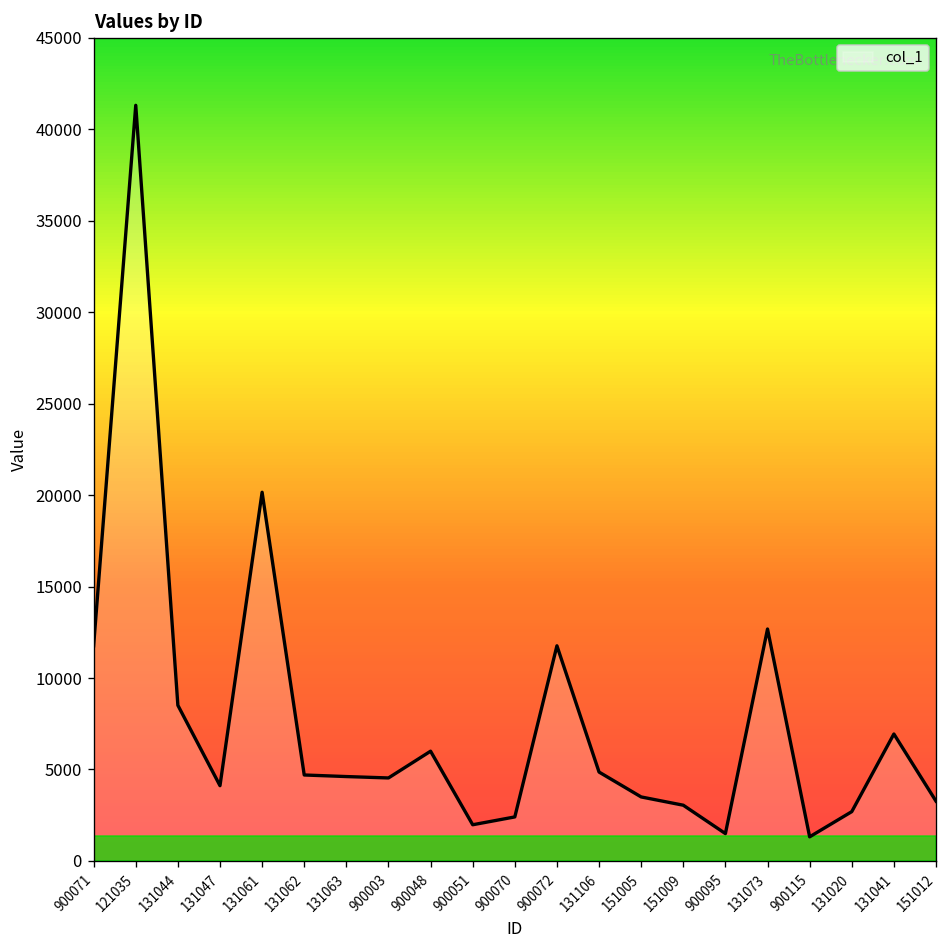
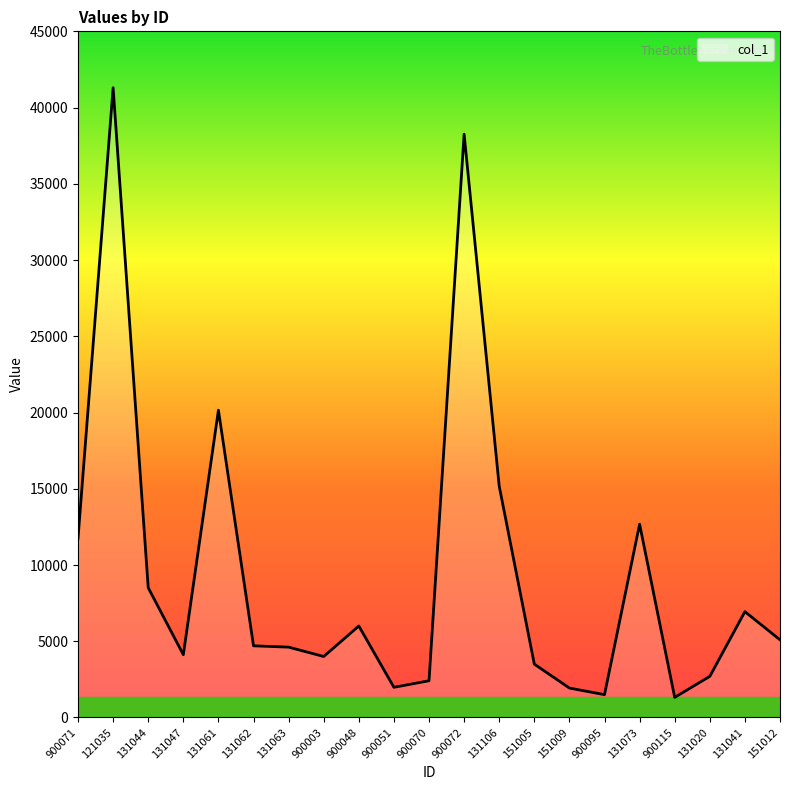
900003: 4500 -> 4000
900072: 11800 -> 38300
131106: 4900 -> 15200
151009: 3000 -> 1900
151012: 3300 -> 5100
